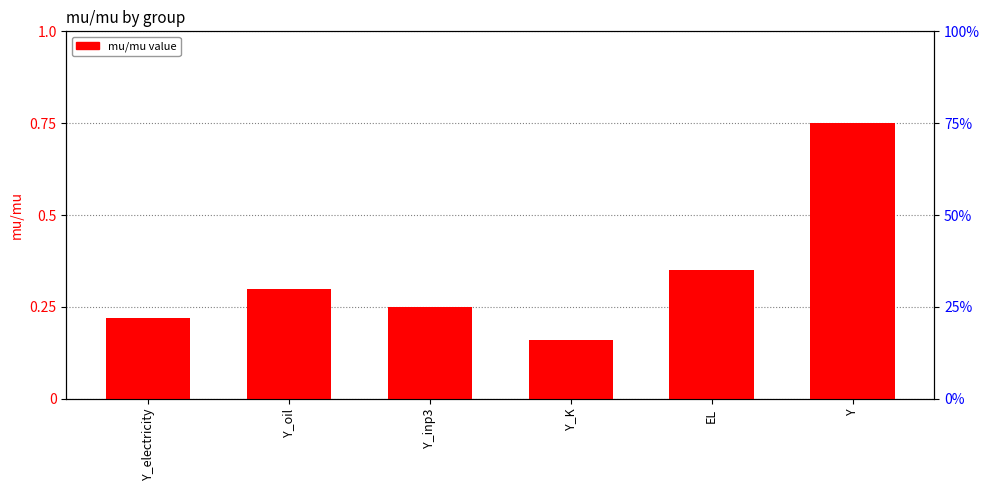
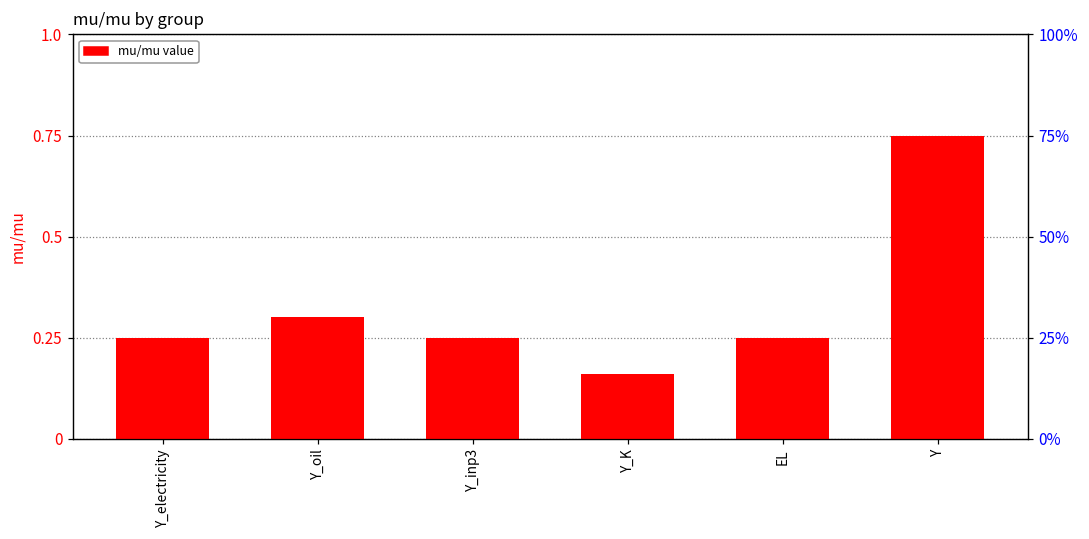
Y_electricity: 0.22 -> 0.25
EL: 0.35 -> 0.25
